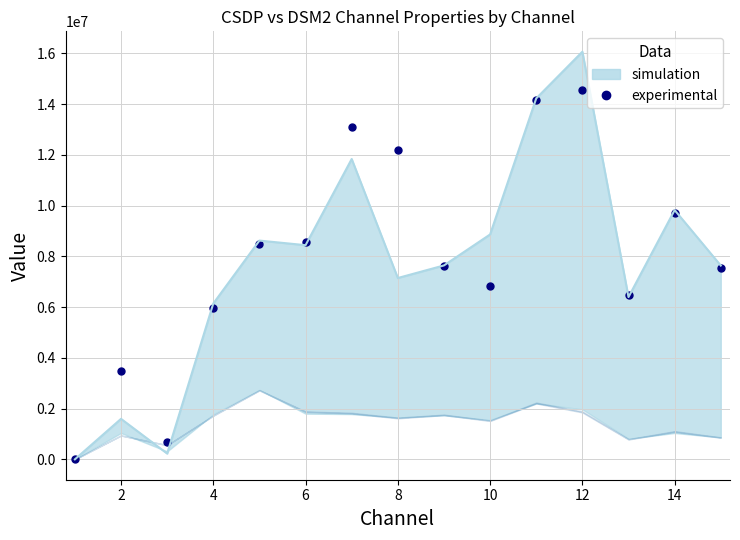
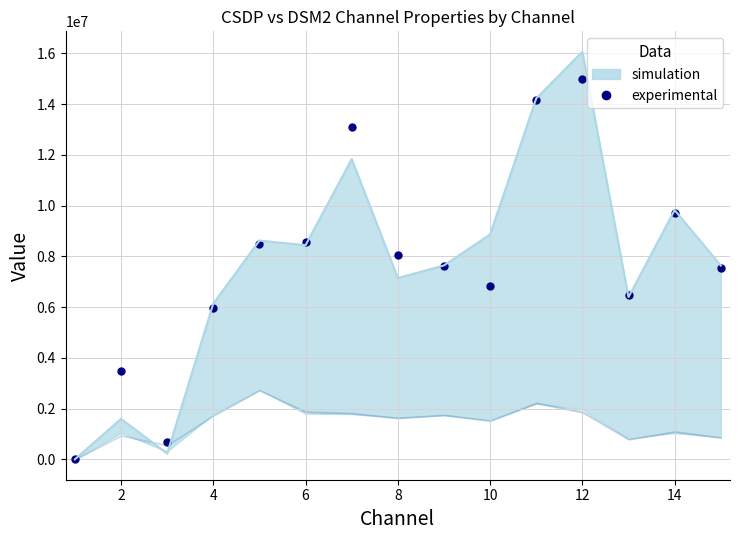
experimental, 8: 12200000 -> 8000000
experimental, 12: 14600000 -> 15000000
